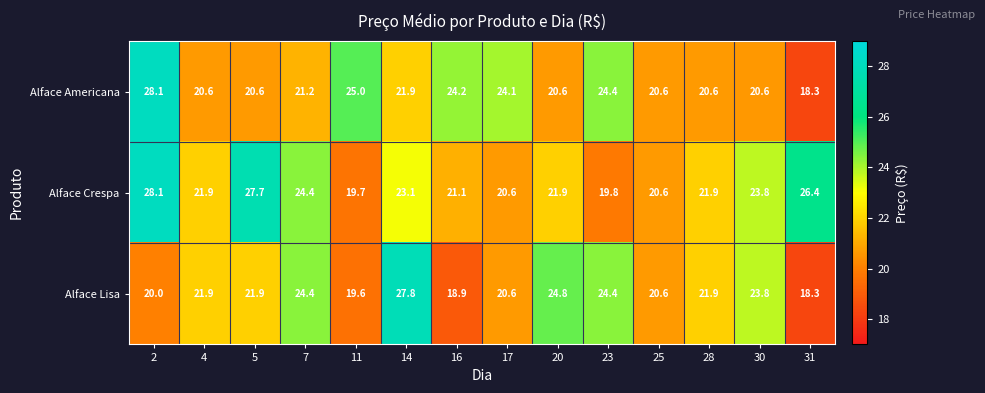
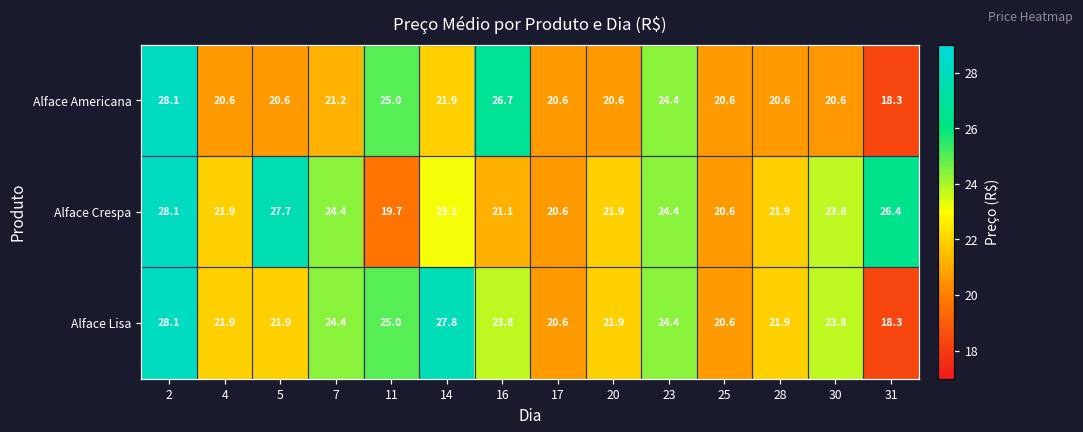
Alface Americana, 16: 24.2 -> 26.7
Alface Americana, 17: 24.1 -> 20.6
Alface Crespa, 23: 19.8 -> 24.4
Alface Lisa, 2: 20.0 -> 28.1
Alface Lisa, 11: 19.6 -> 25.0
Alface Lisa, 16: 18.9 -> 23.8
Alface Lisa, 20: 24.8 -> 21.9
